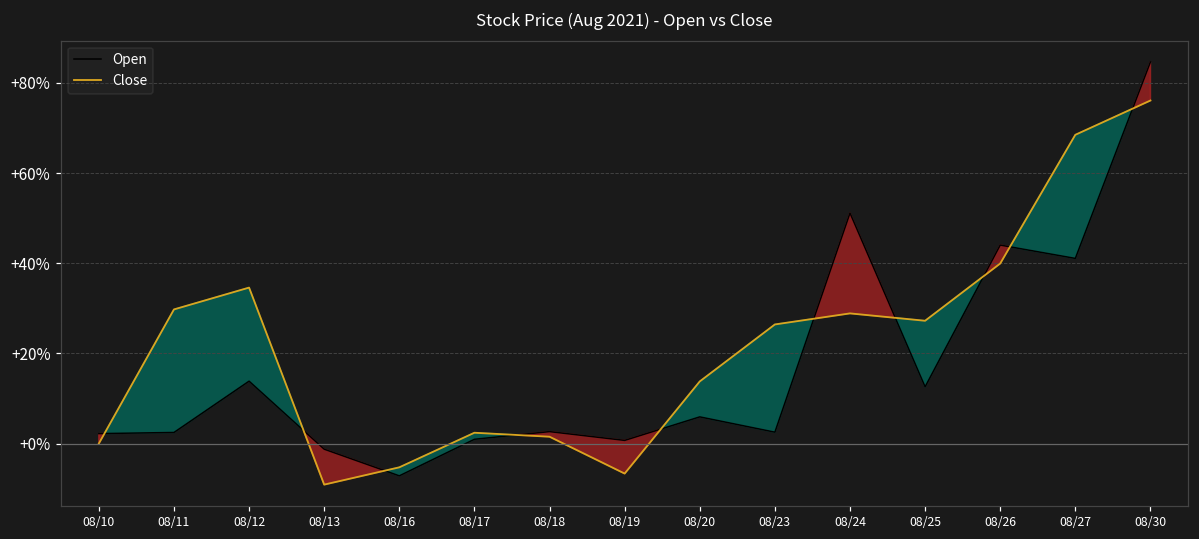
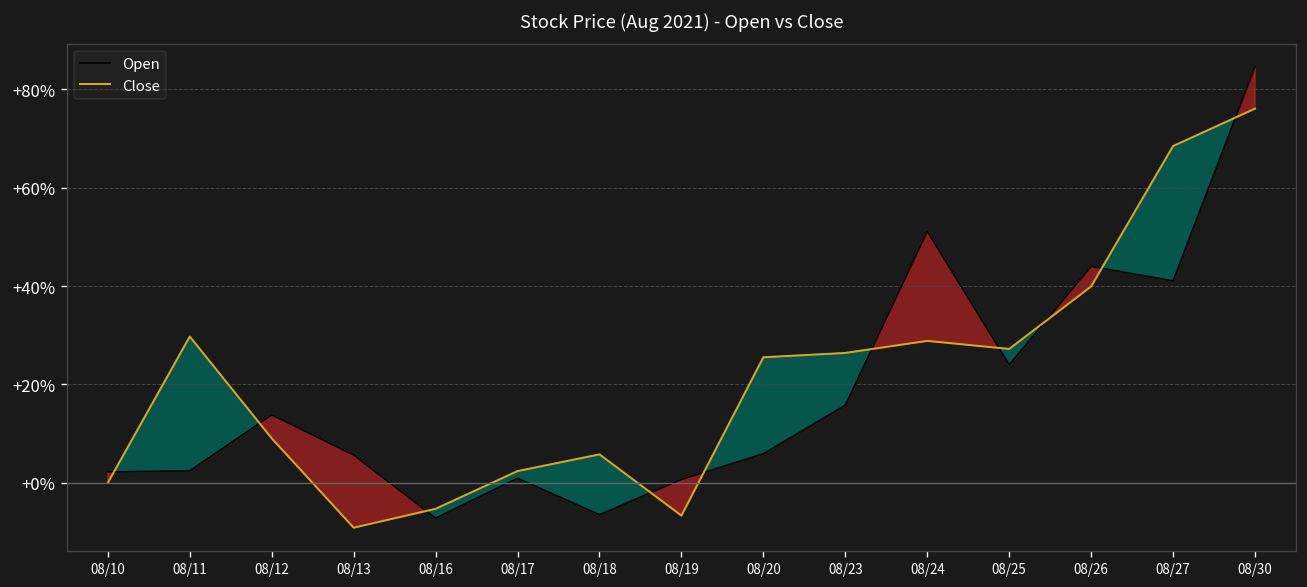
Close, 08/12: +35% -> +9%
Open, 08/13: +-1% -> +6%
Open, 08/18: +3% -> +-6%
Close, 08/18: +2% -> +6%
Close, 08/20: +14% -> +26%
Open, 08/23: +3% -> +16%
Open, 08/25: +13% -> +24%
